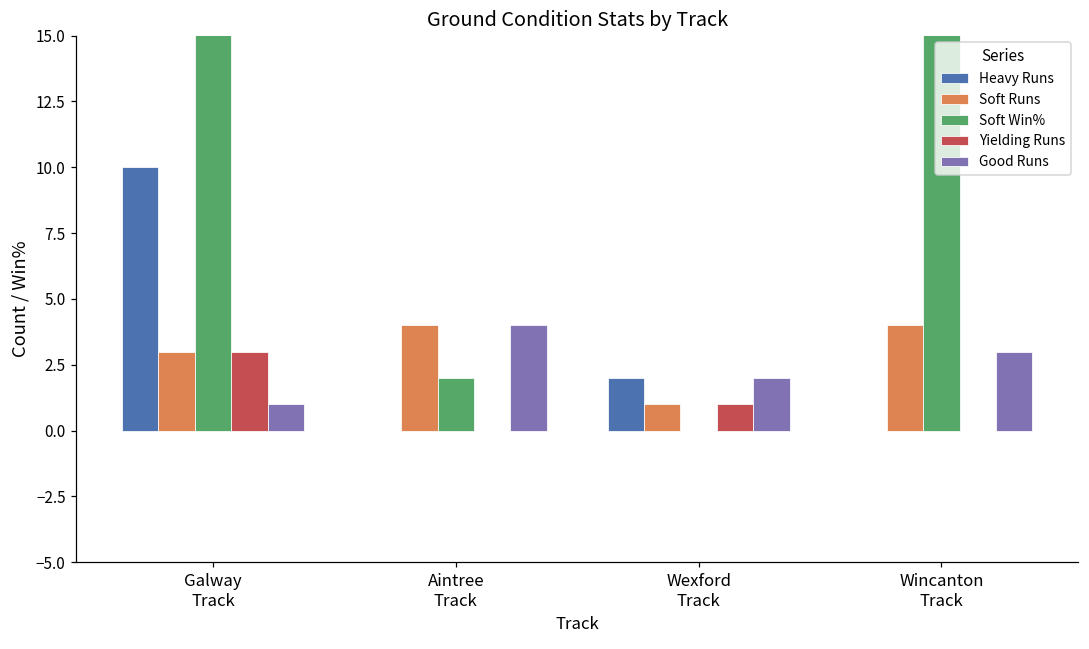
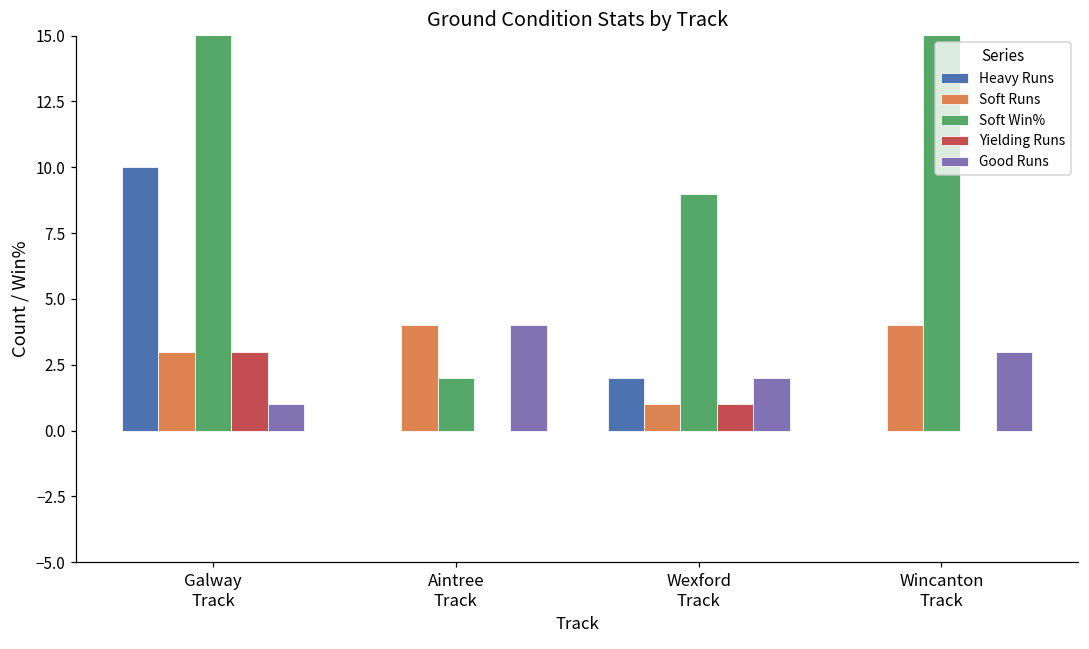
Soft Win%, Wexford Track: 0 -> 9
